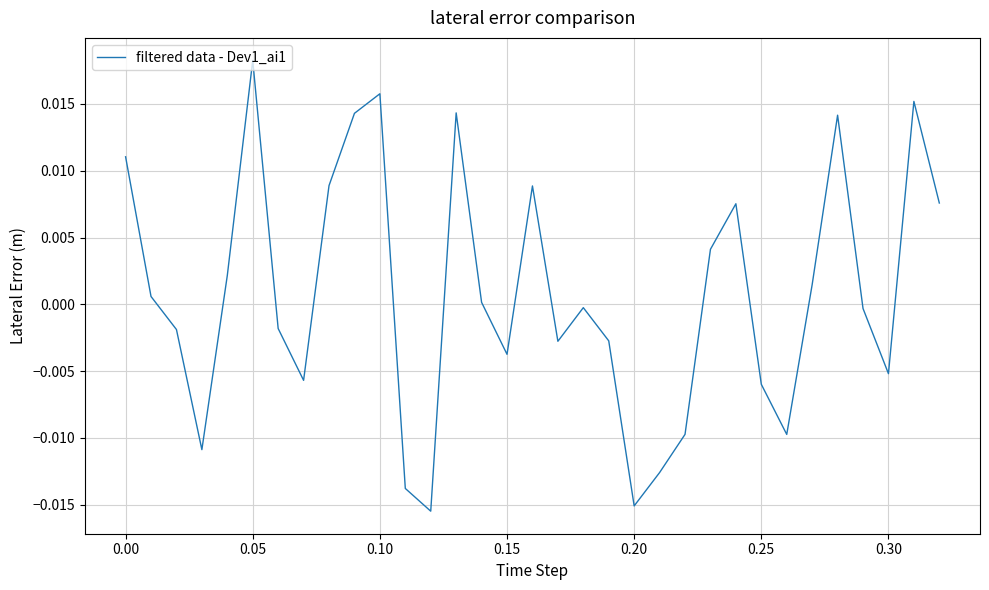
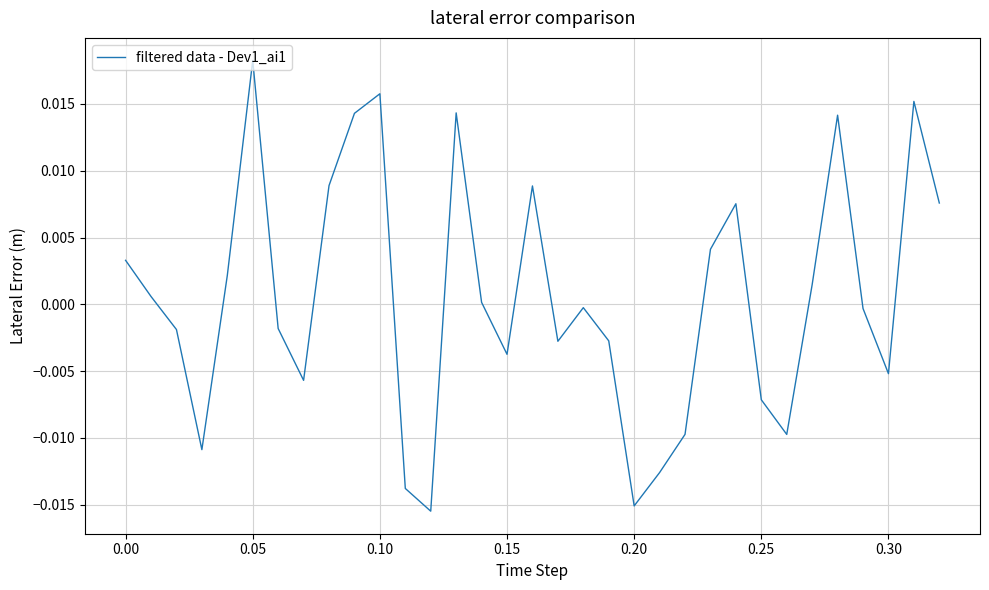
0.00: 0.0110 -> 0.0033
0.25: -0.0060 -> -0.0071
